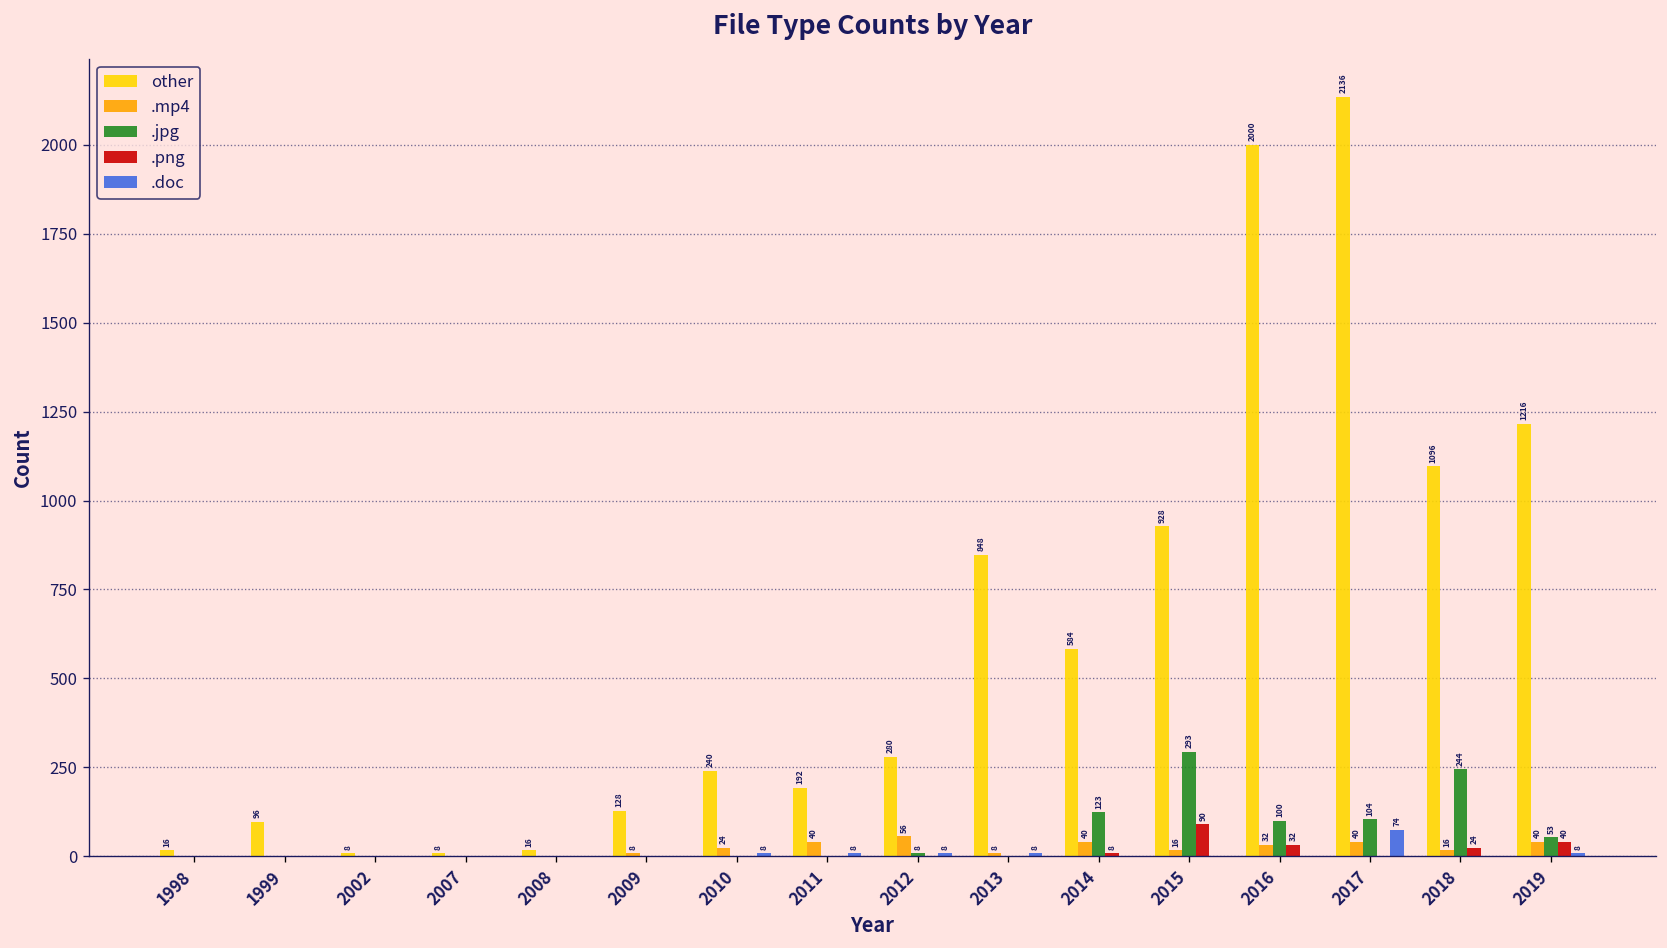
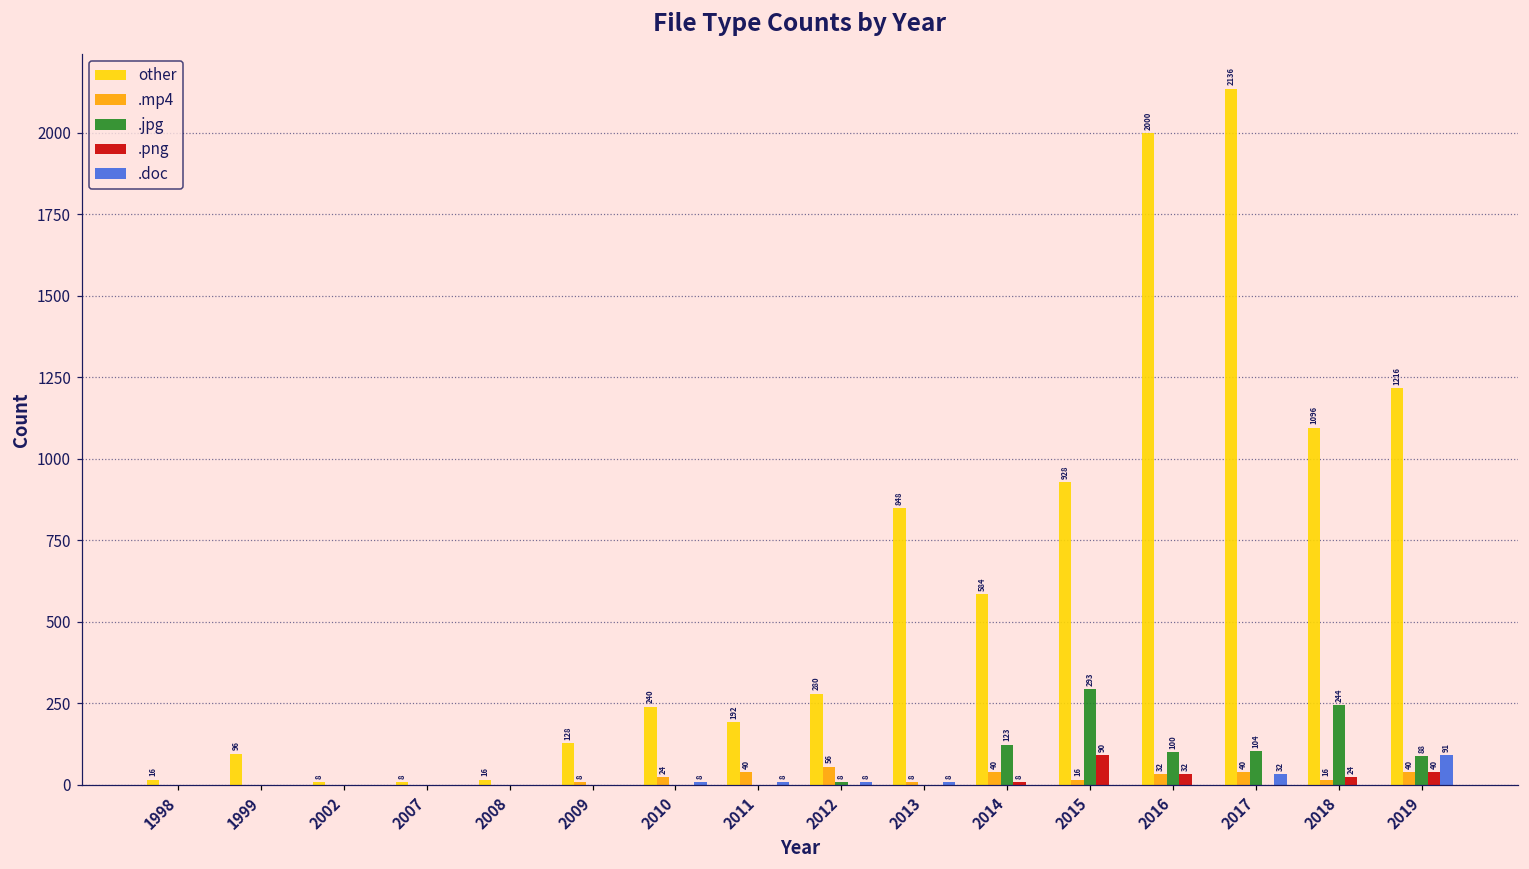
.doc, 2017: 74 -> 32
.jpg, 2019: 53 -> 88
.doc, 2019: 8 -> 91
